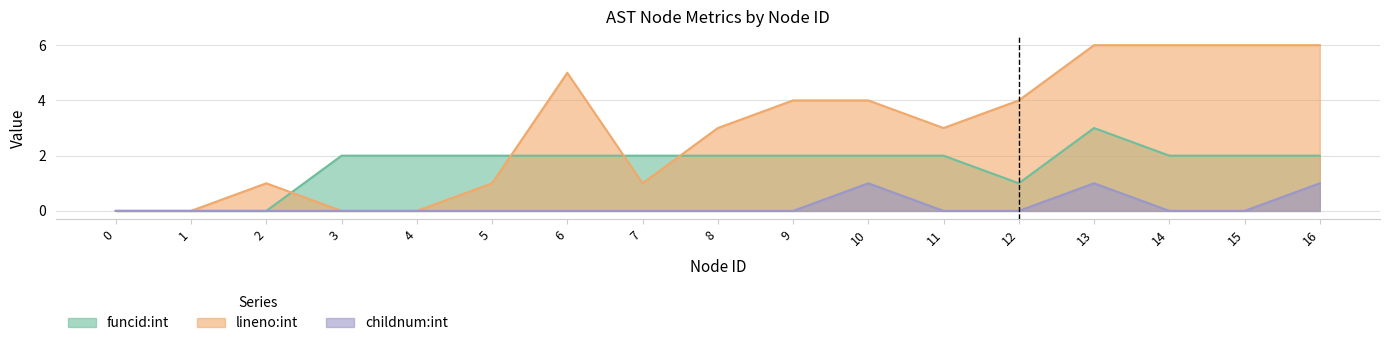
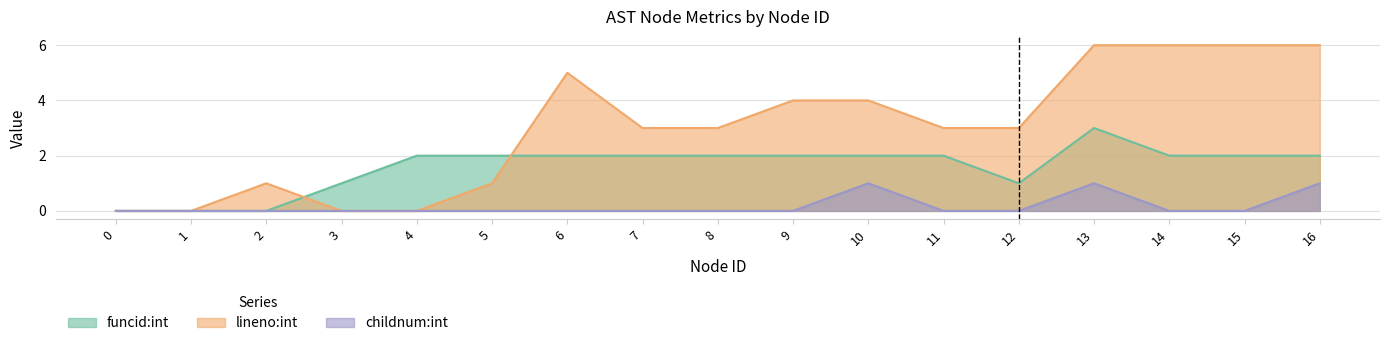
funcid:int, 3: 2 -> 1
lineno:int, 7: 1 -> 3
lineno:int, 12: 4 -> 3
